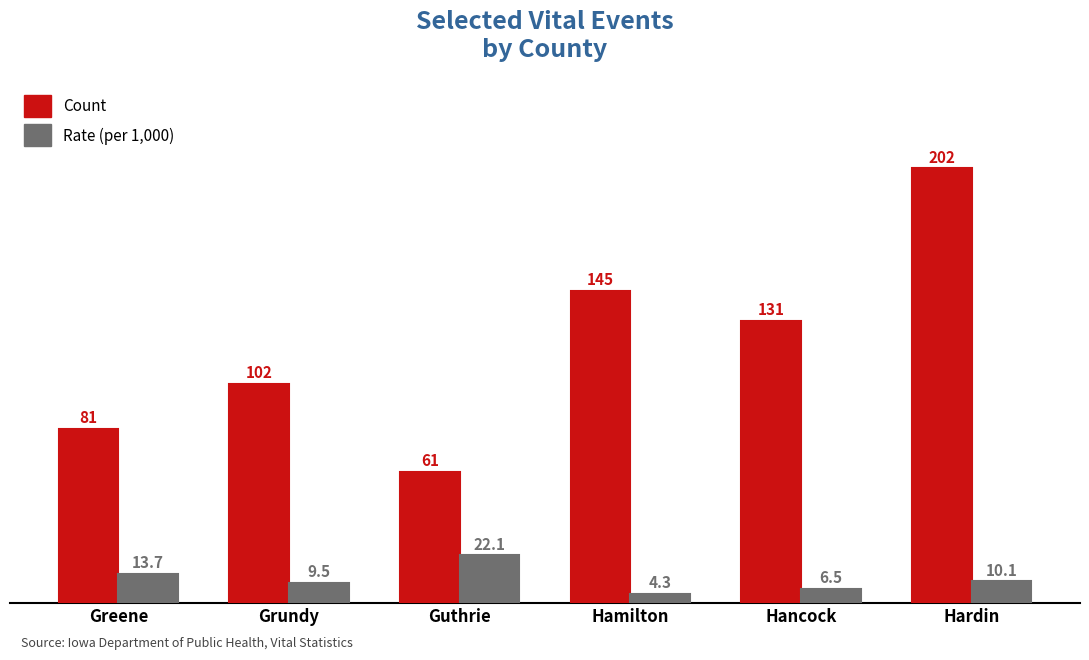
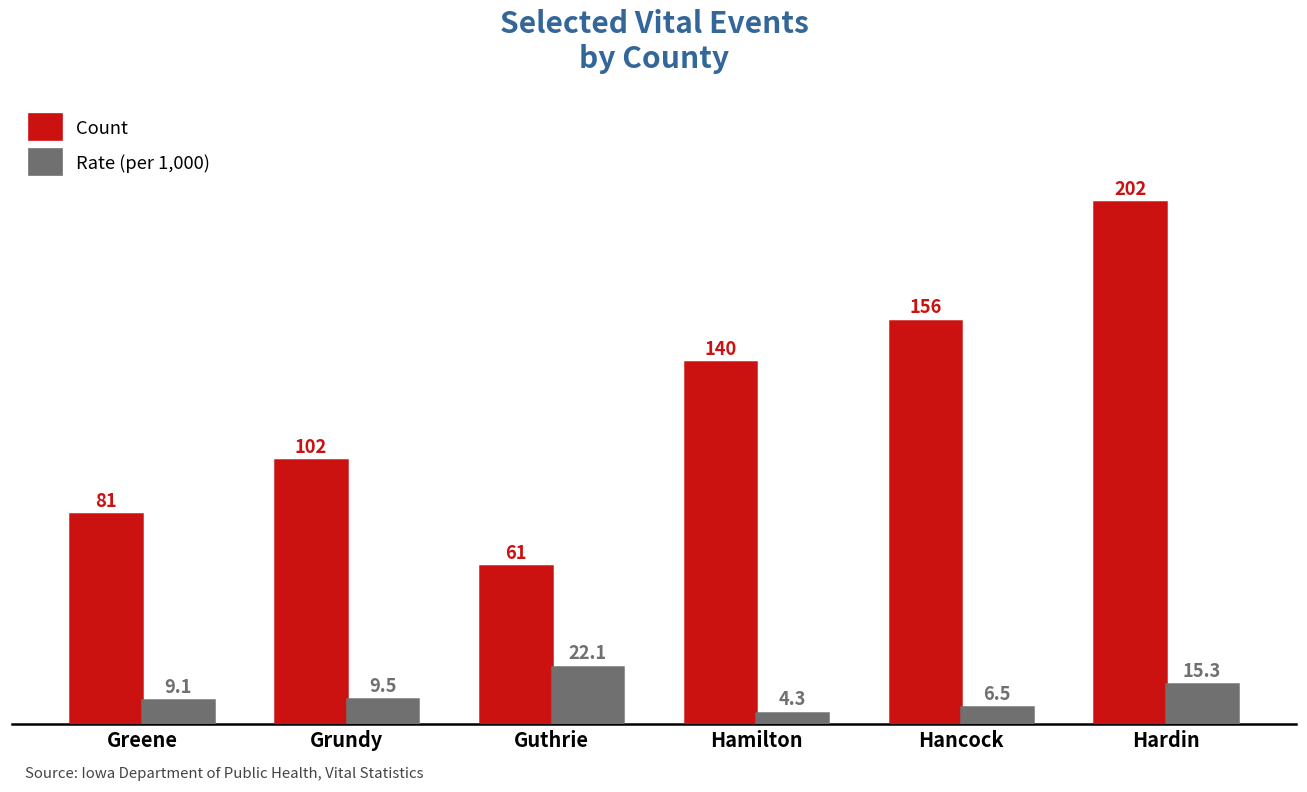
Rate (per 1,000), Greene: 13.7 -> 9.1
Count, Hamilton: 145 -> 140
Count, Hancock: 131 -> 156
Rate (per 1,000), Hardin: 10.1 -> 15.3
